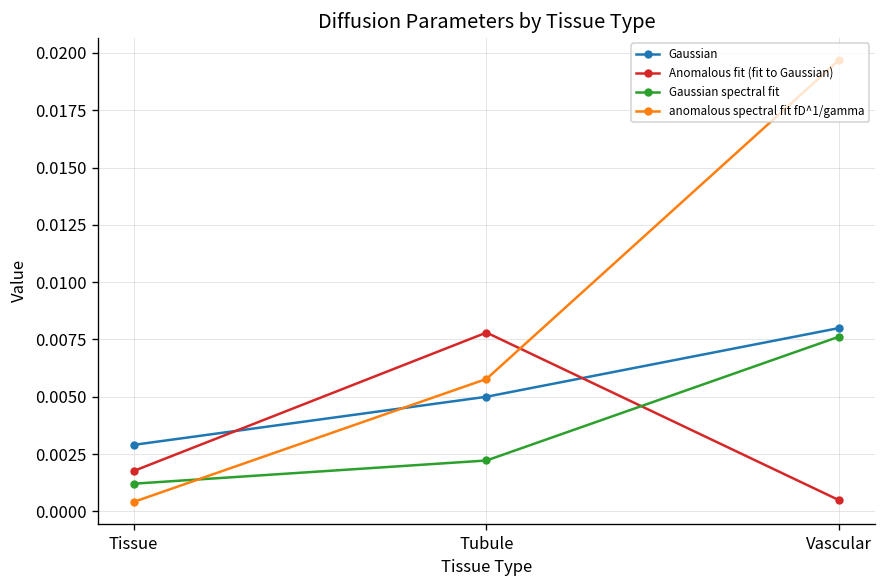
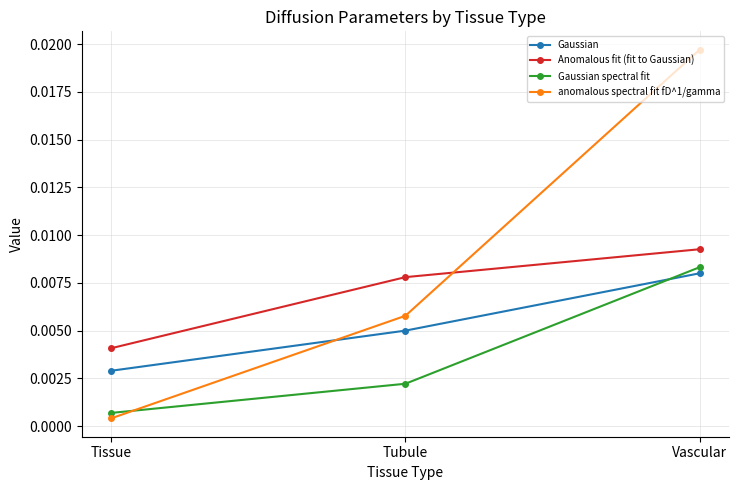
Anomalous fit (fit to Gaussian), Tissue: 0.0018 -> 0.0041
Gaussian spectral fit, Tissue: 0.0012 -> 0.0007
Anomalous fit (fit to Gaussian), Vascular: 0.0005 -> 0.0093
Gaussian spectral fit, Vascular: 0.0076 -> 0.0083
